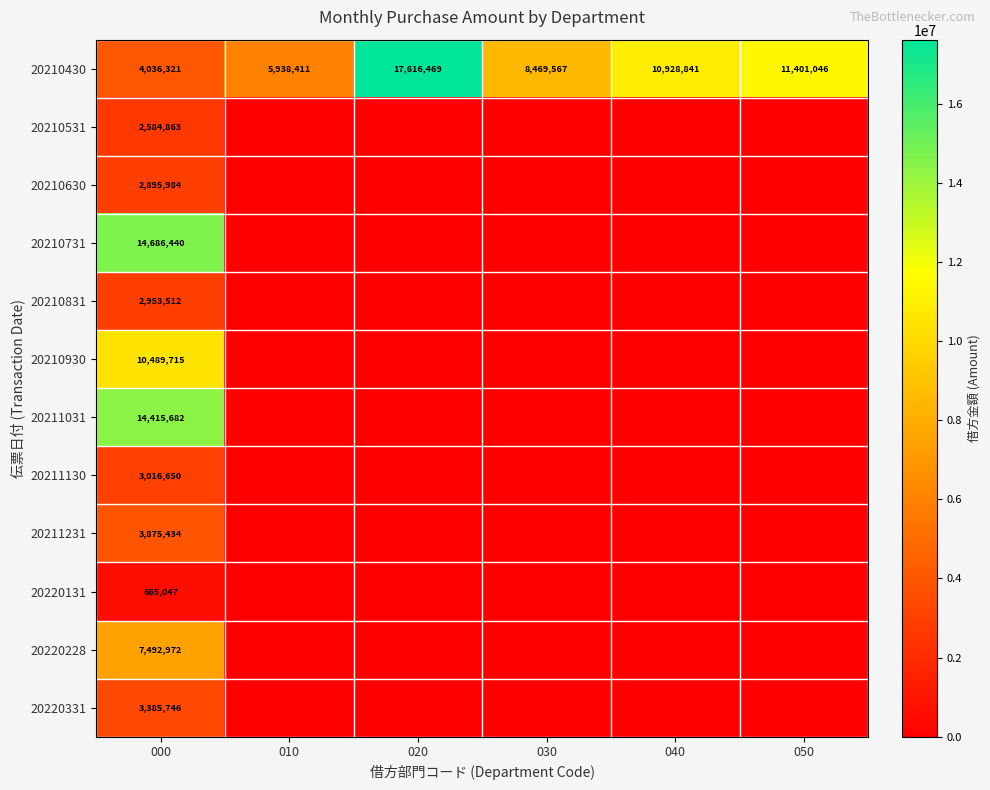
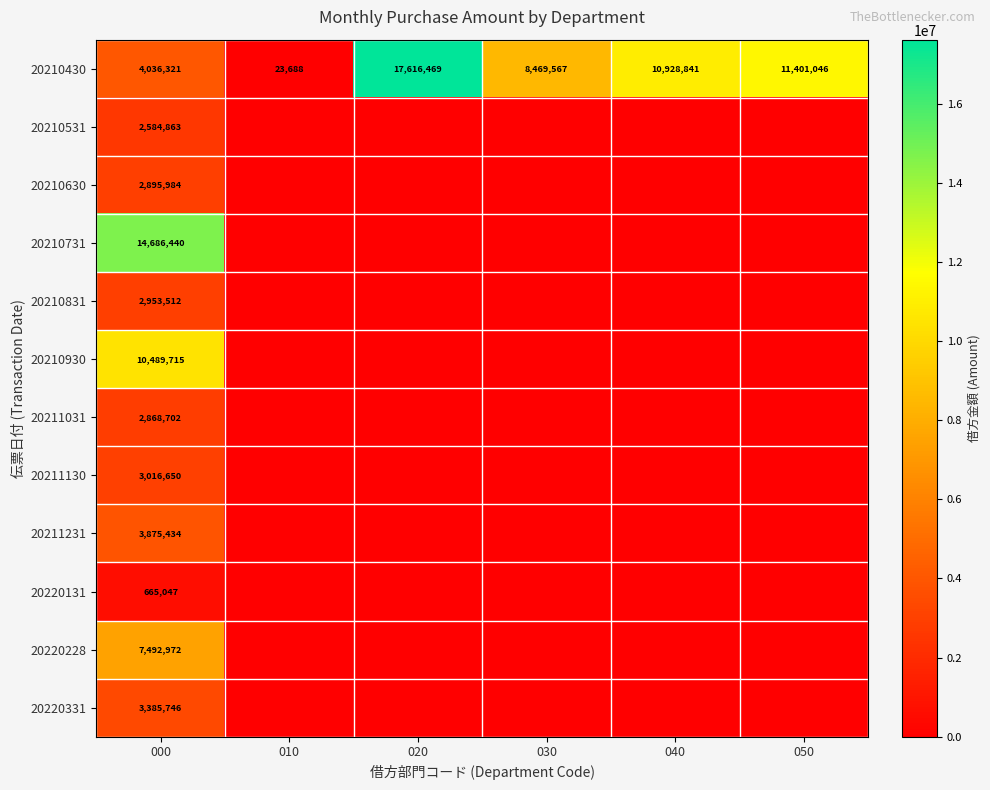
20210430, 010: 5,938,411 -> 23,688
20211031, 000: 14,415,682 -> 2,868,702
